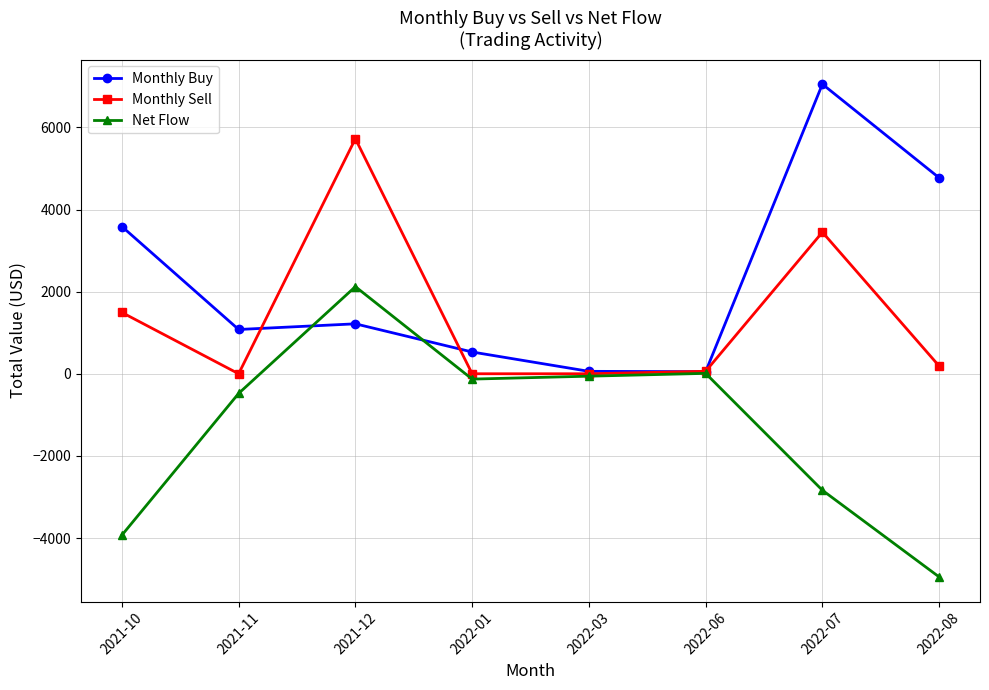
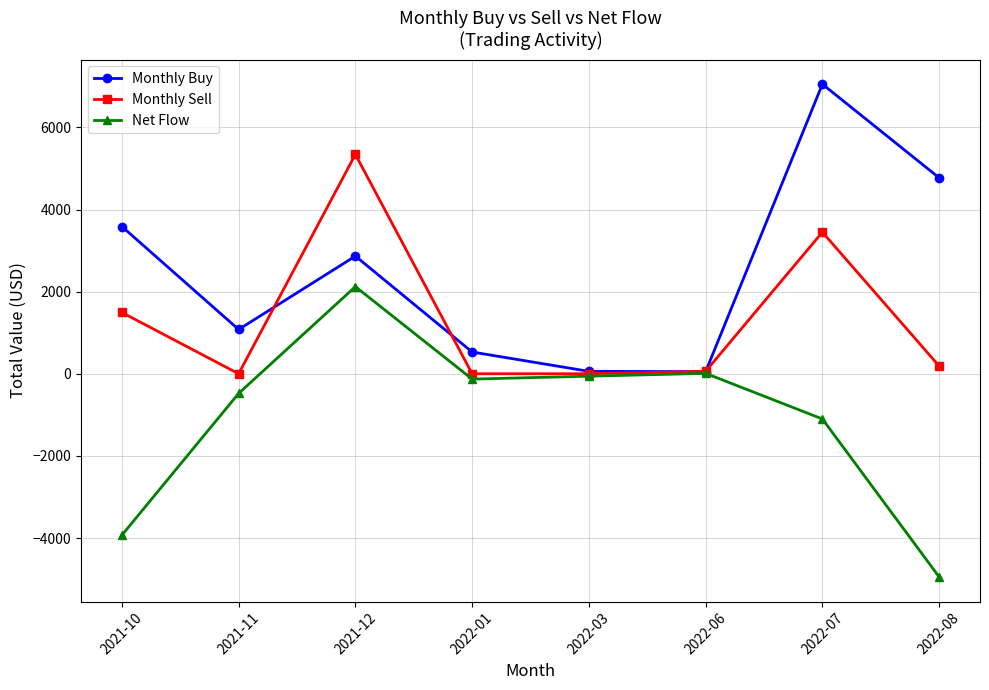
Monthly Buy, 2021-12: 1200 -> 2900
Monthly Sell, 2021-12: 5700 -> 5300
Net Flow, 2022-07: -2800 -> -1100
